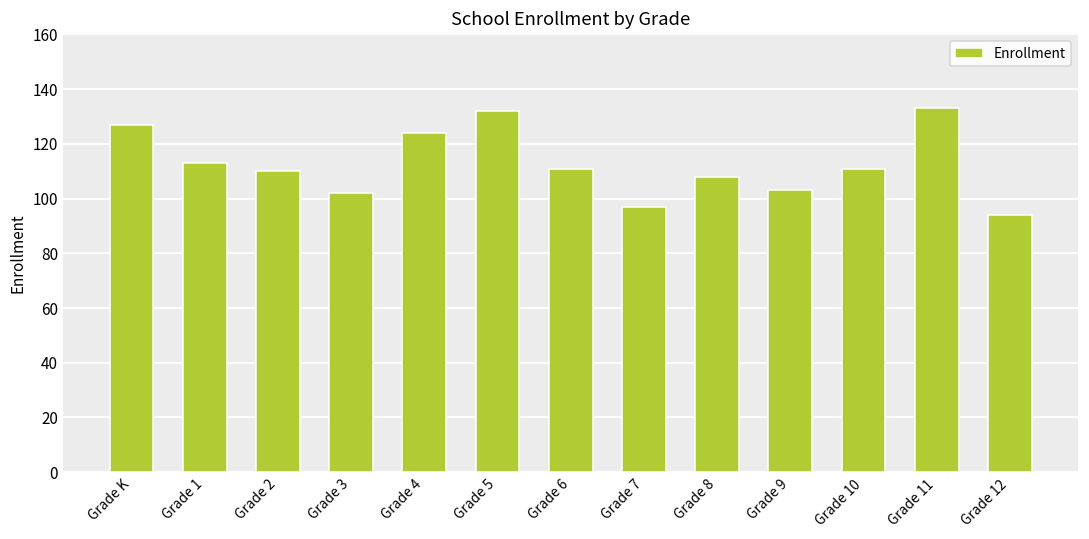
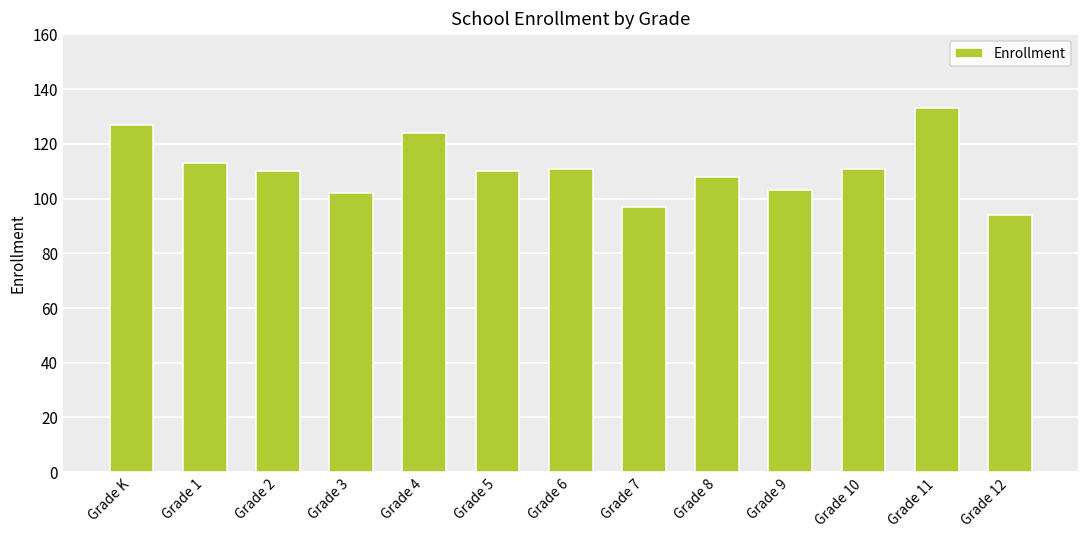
Grade 5: 132 -> 110
